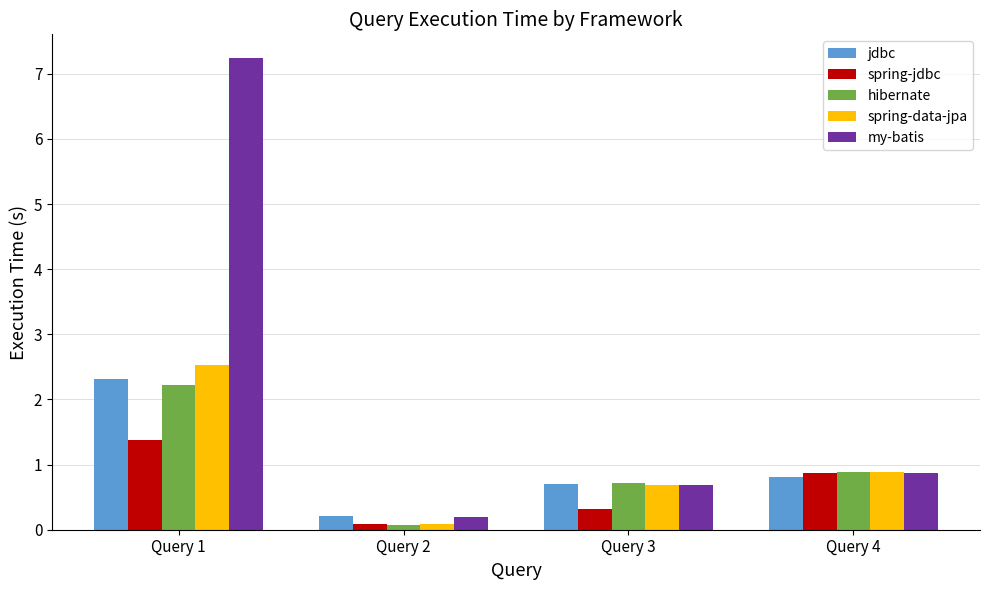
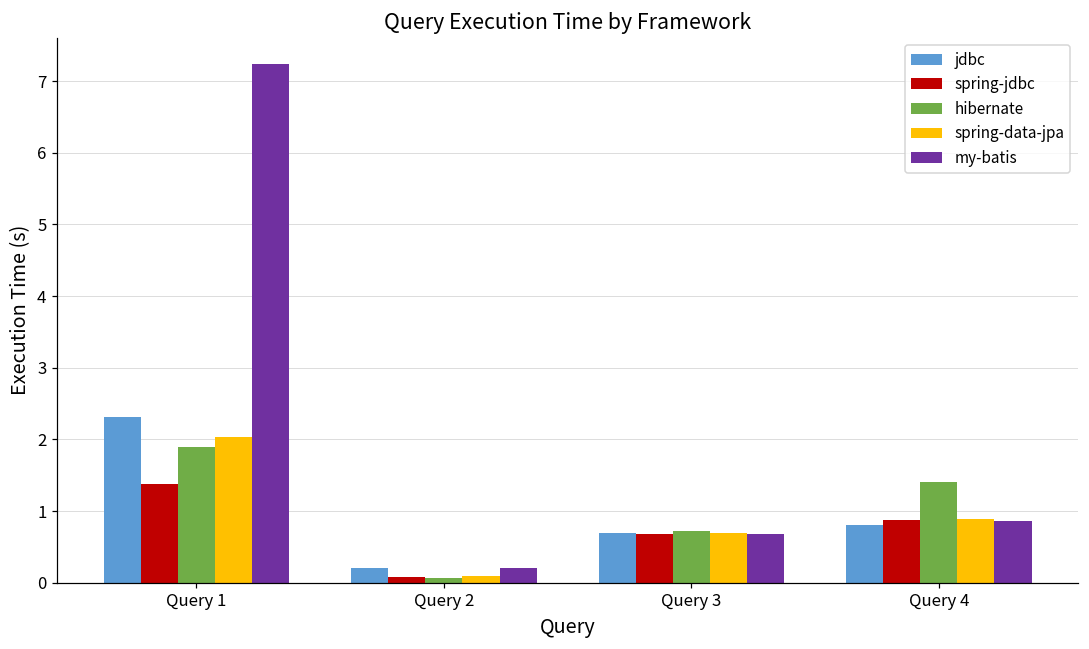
hibernate, Query 1: 2.2 -> 1.9
spring-data-jpa, Query 1: 2.5 -> 2.0
spring-jdbc, Query 3: 0.3 -> 0.7
hibernate, Query 4: 0.9 -> 1.4
